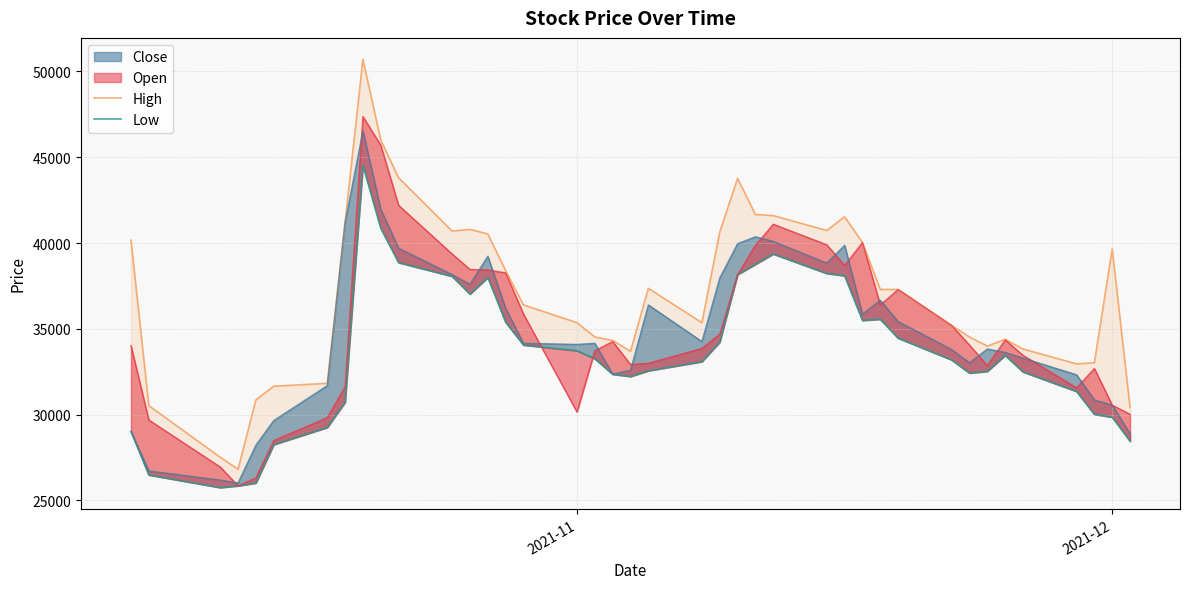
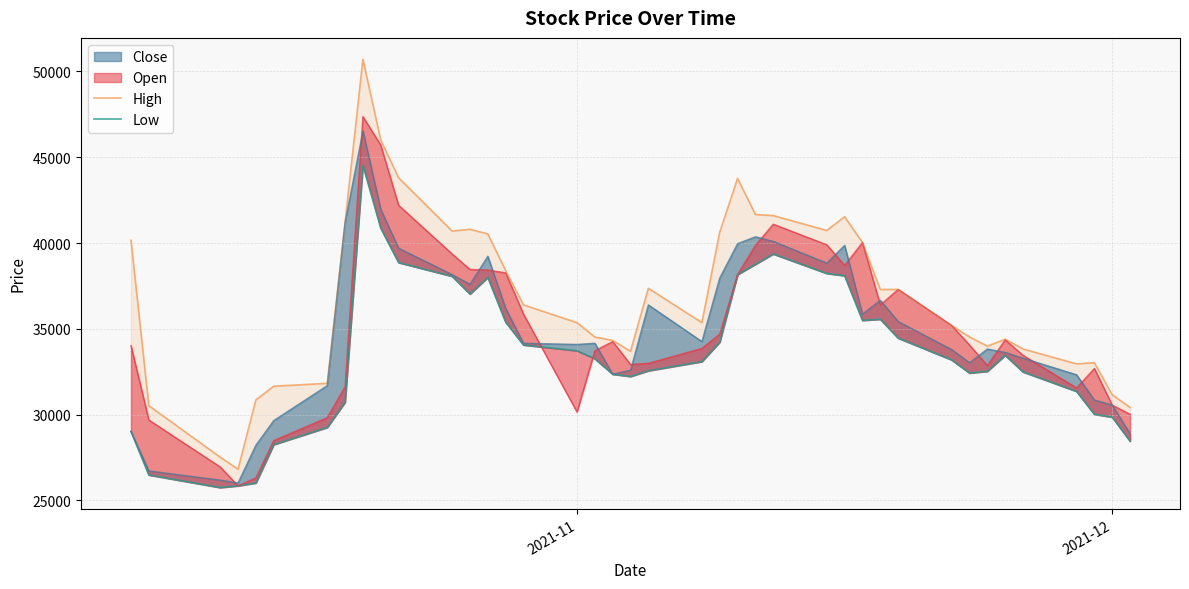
High, 2021-12: 39700 -> 31200
